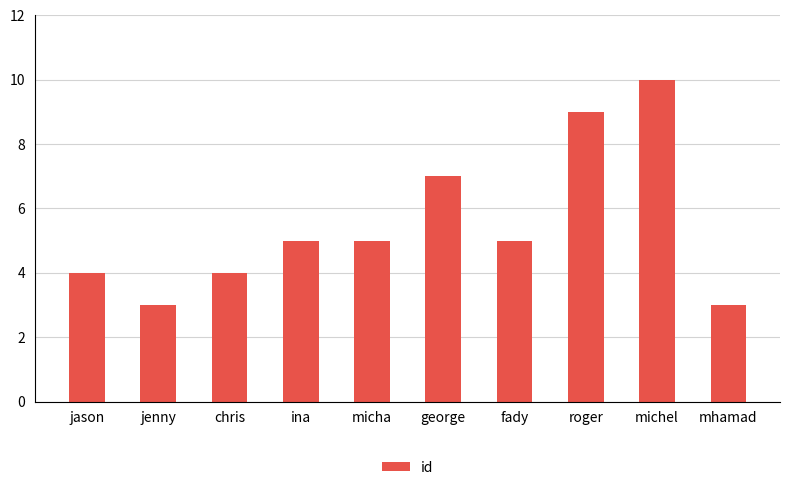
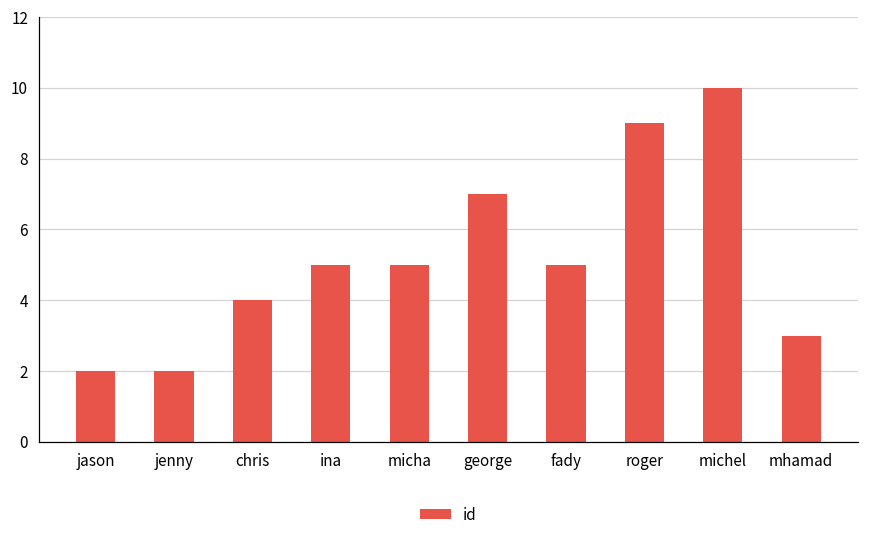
jason: 4 -> 2
jenny: 3 -> 2
